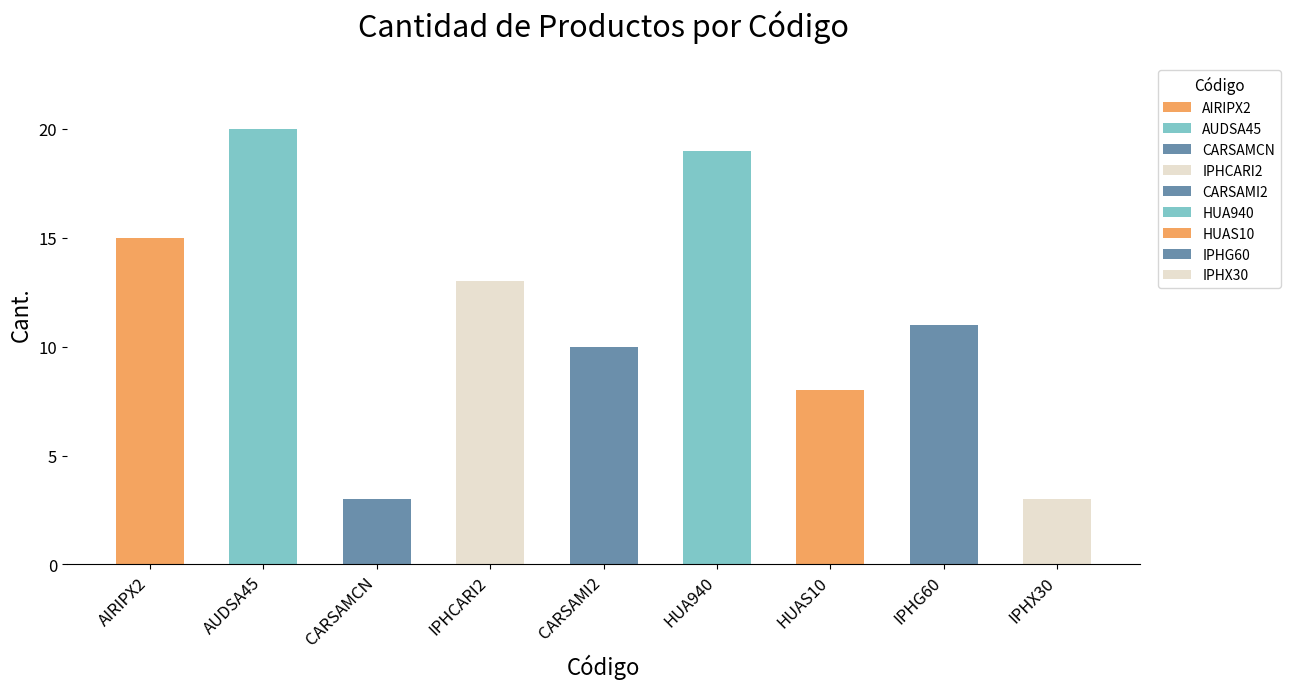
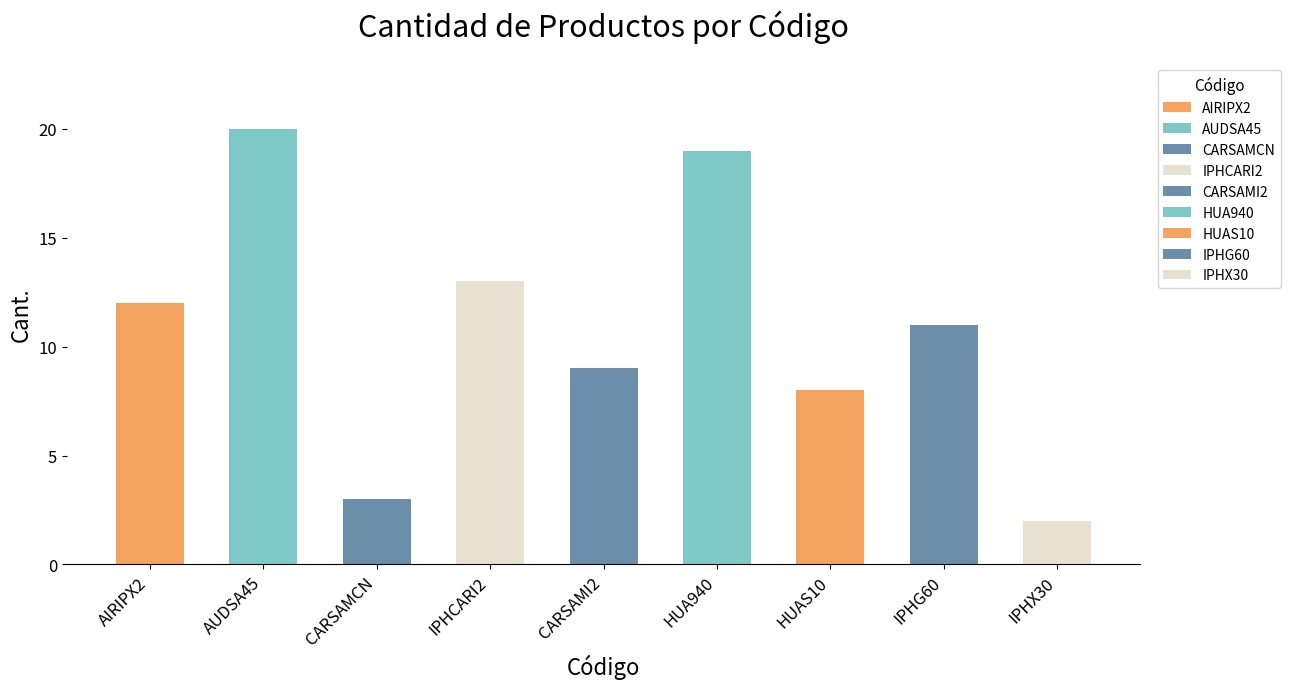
AIRIPX2: 15 -> 12
CARSAMI2: 10 -> 9
IPHX30: 3 -> 2
